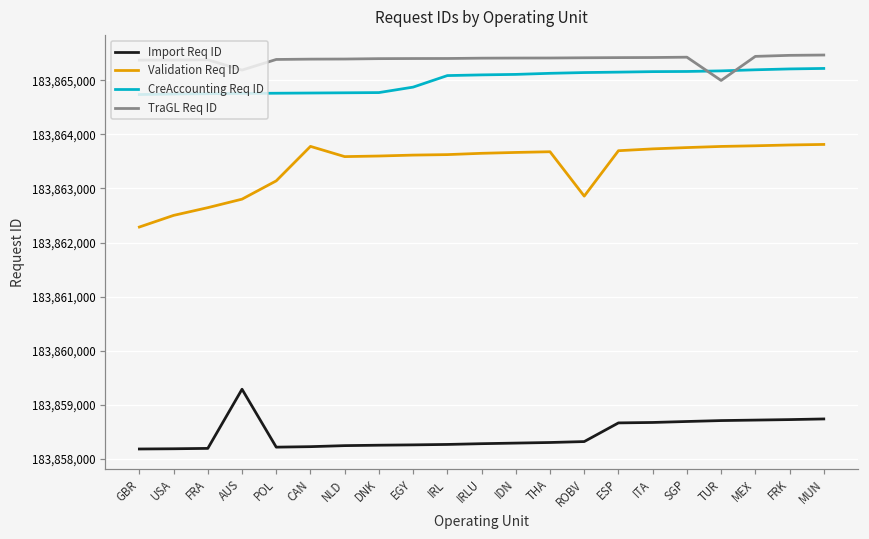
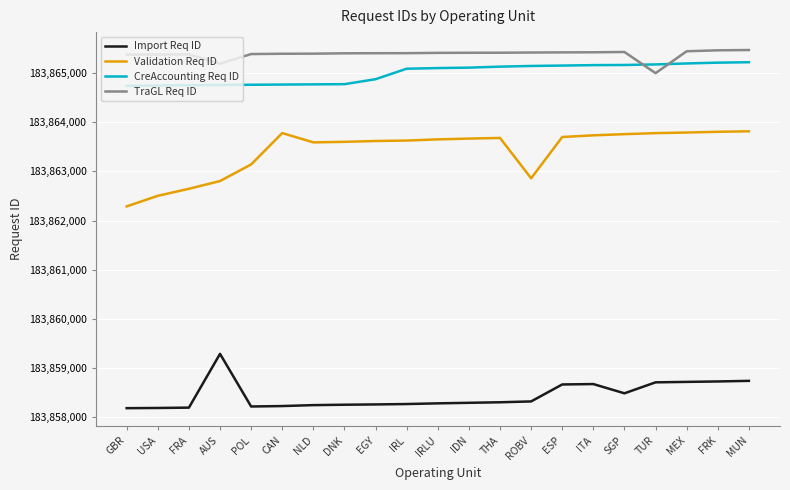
Import Req ID, SGP: 183,858,700 -> 183,858,500
